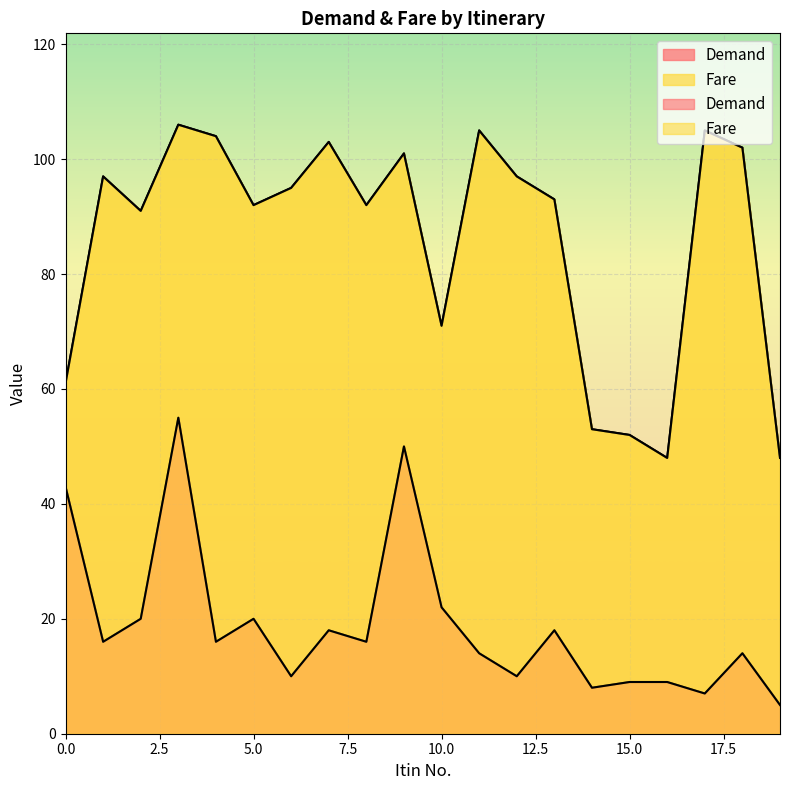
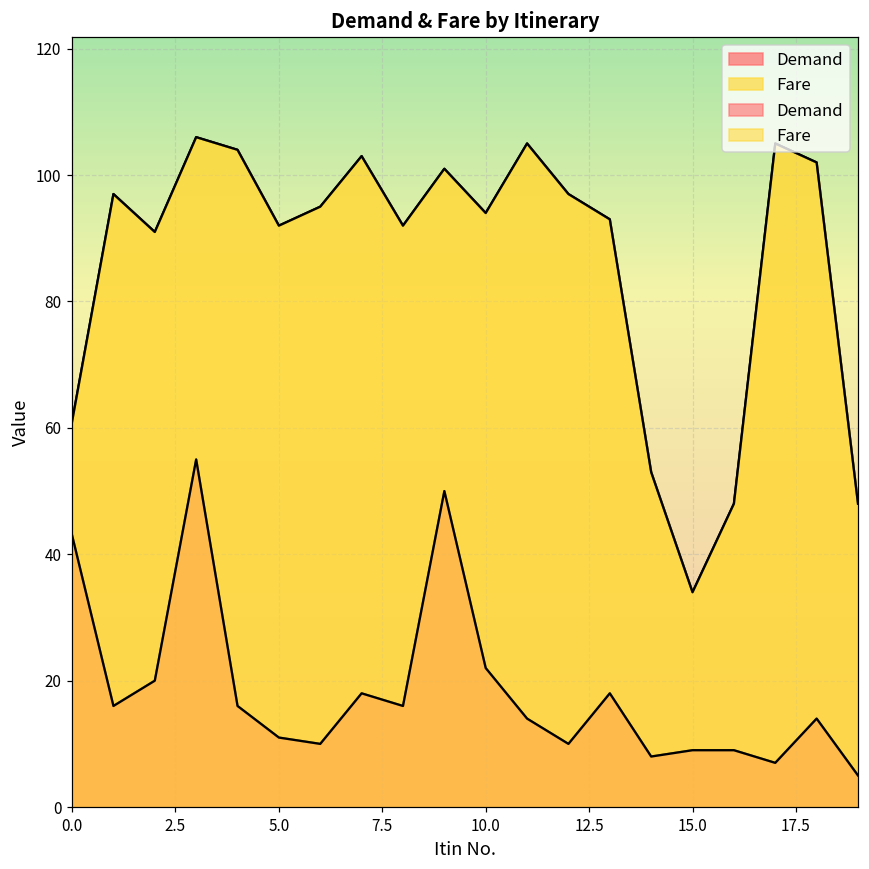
Demand, 5.0: 20 -> 11
Fare, 10.0: 71 -> 94
Fare, 15.0: 52 -> 34
